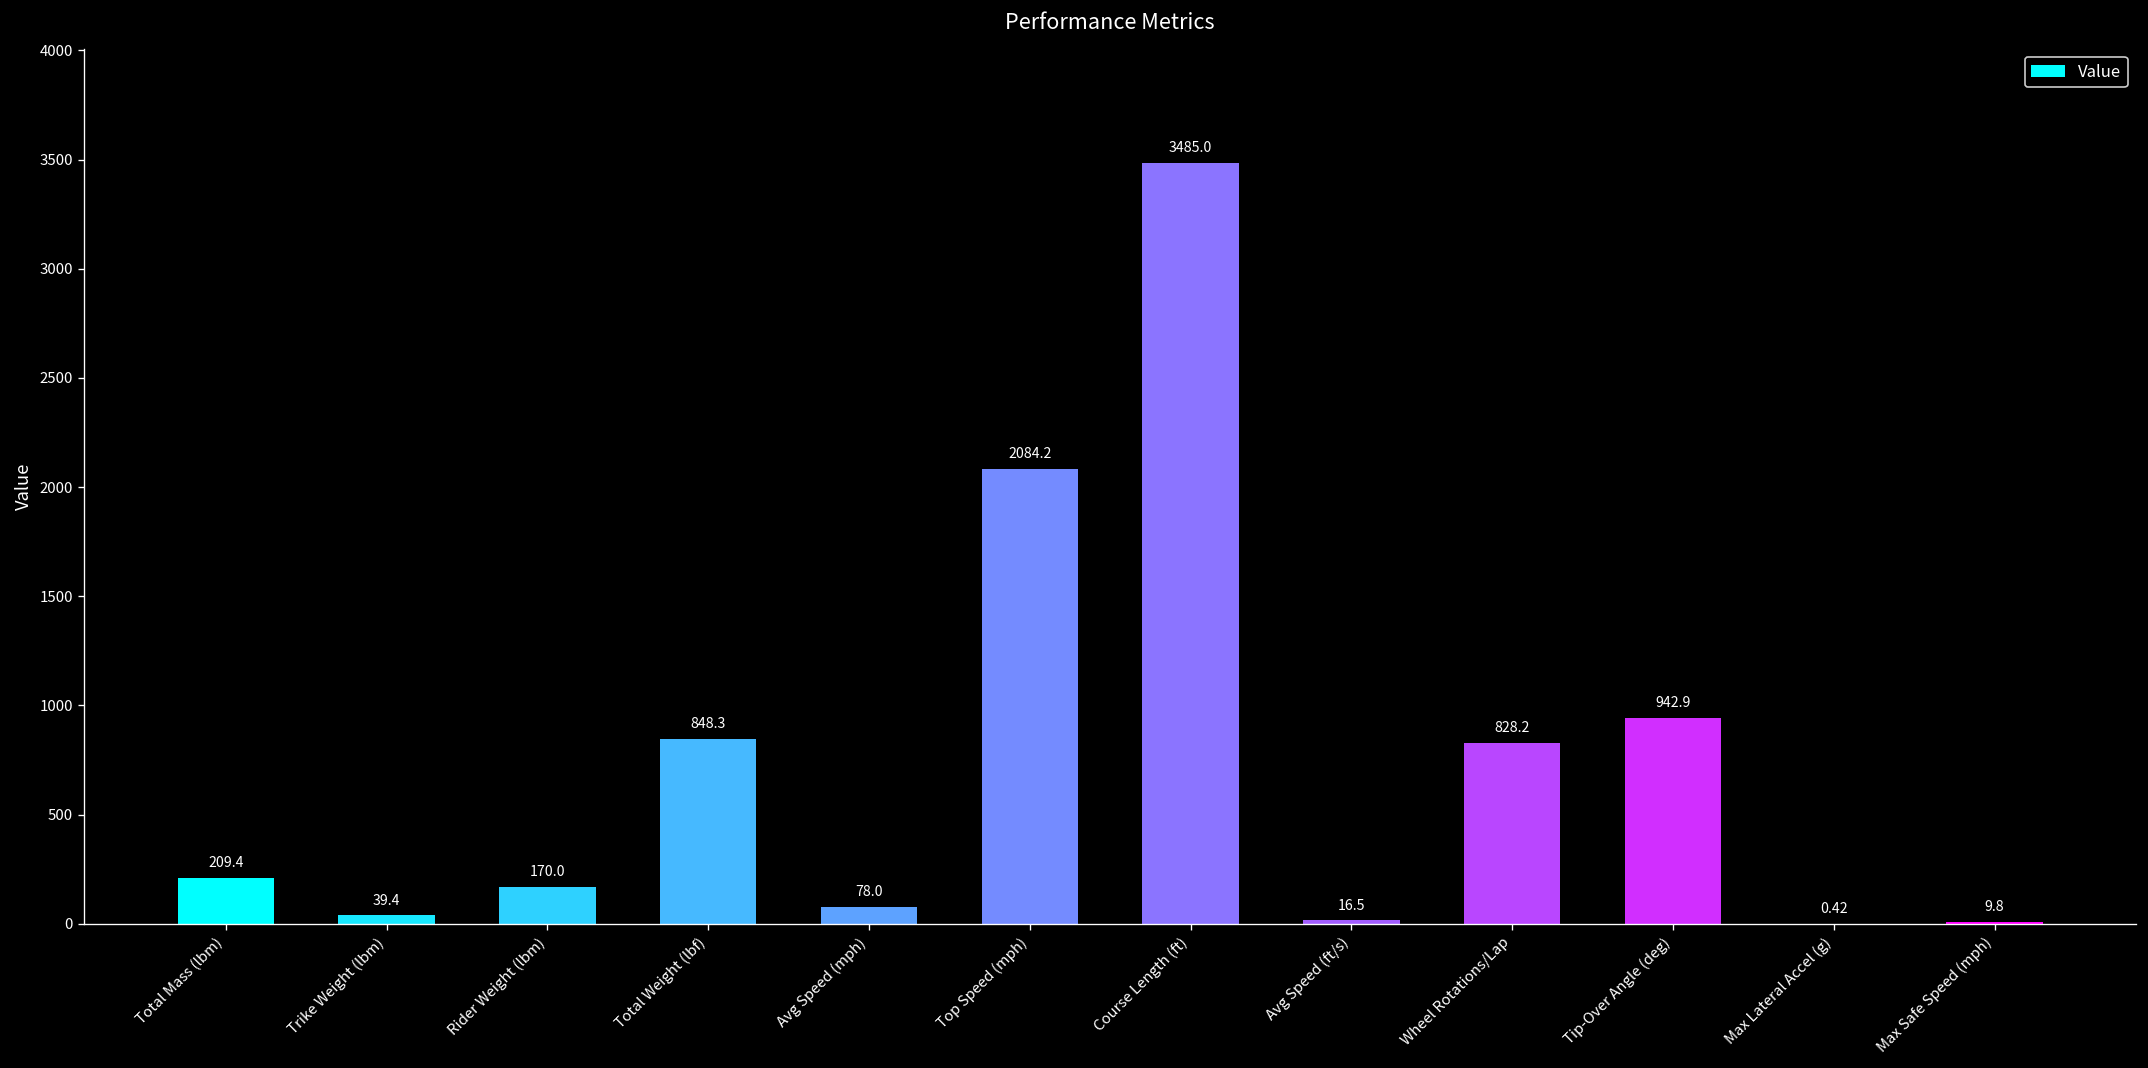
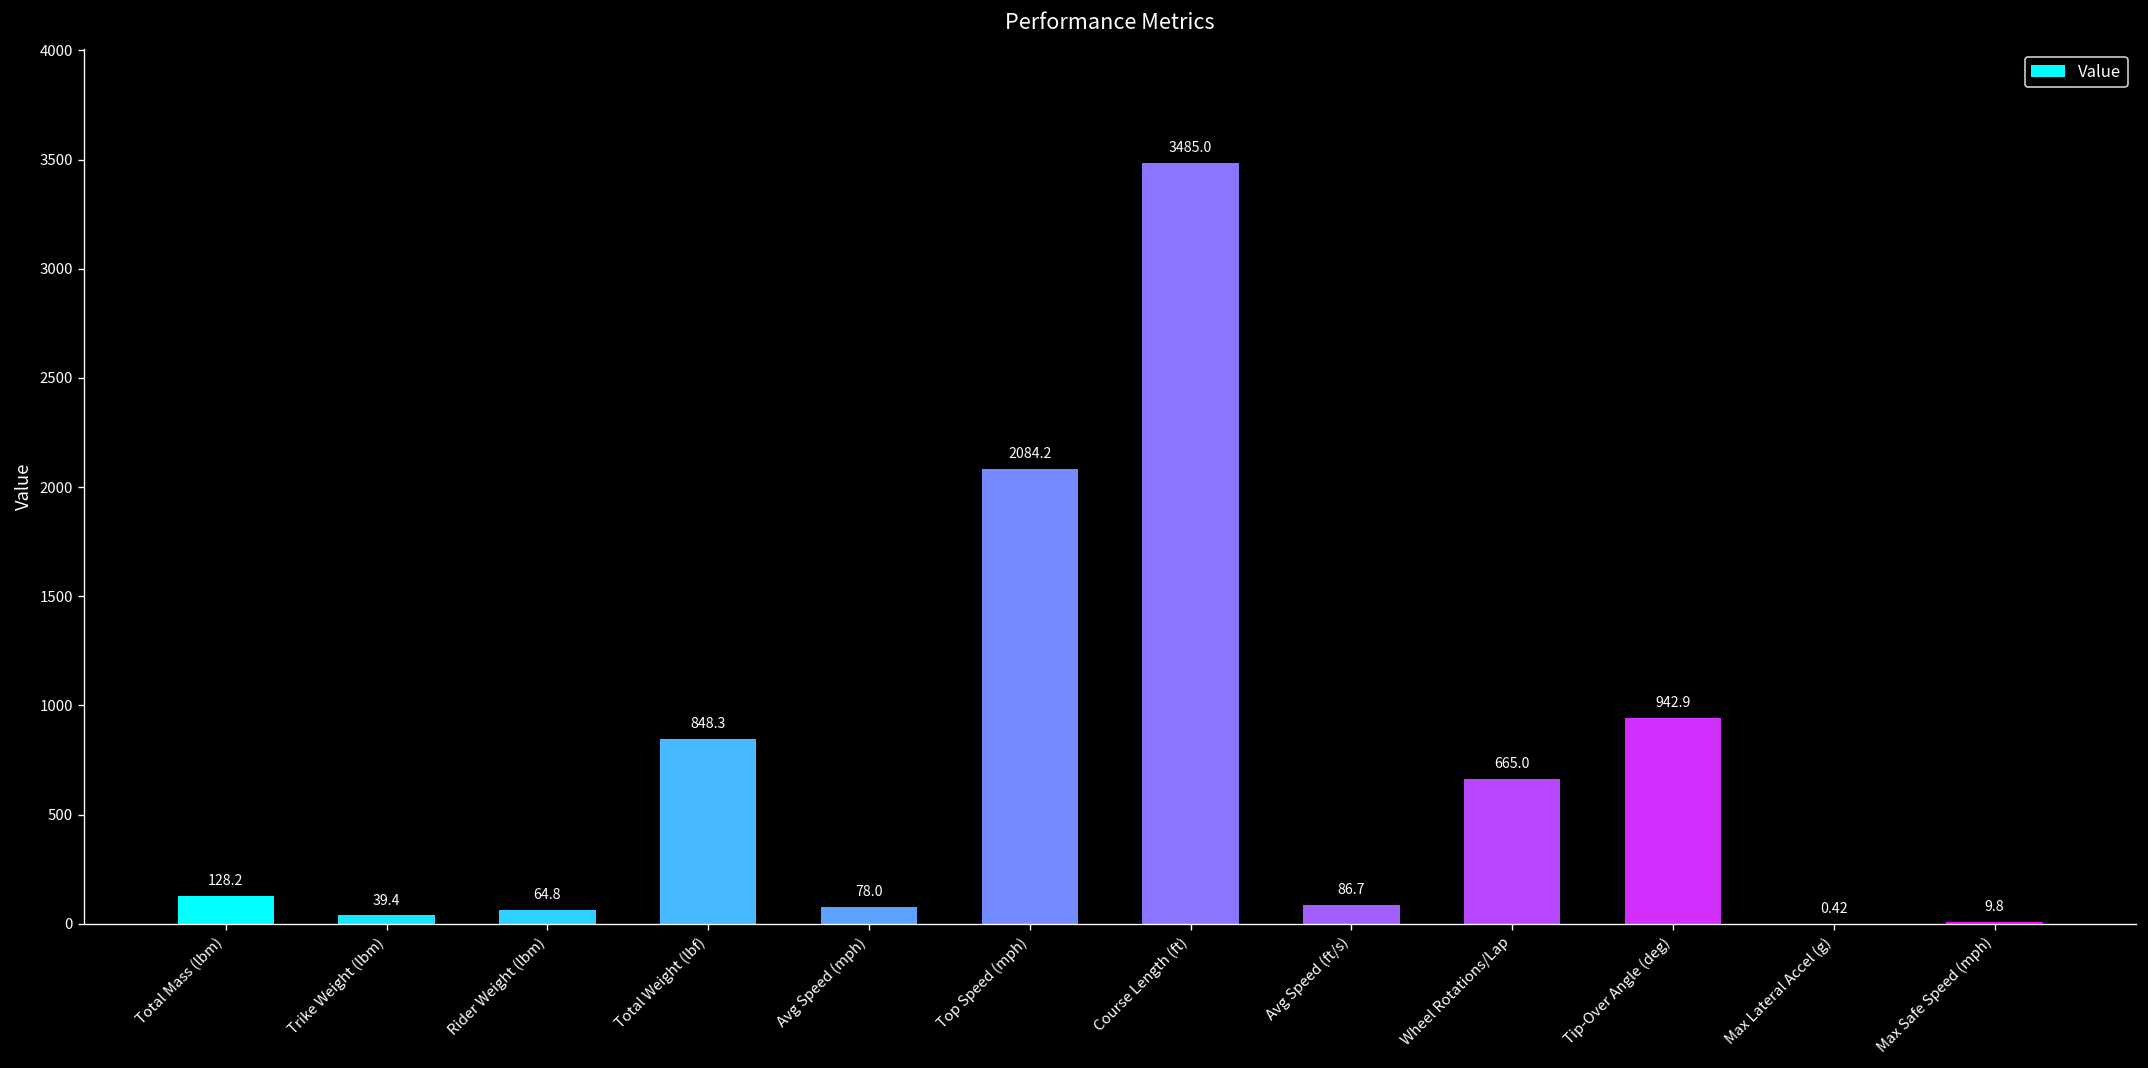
Total Mass (lbm): 209.4 -> 128.2
Rider Weight (lbm): 170.0 -> 64.8
Avg Speed (ft/s): 16.5 -> 86.7
Wheel Rotations/Lap: 828.2 -> 665.0
